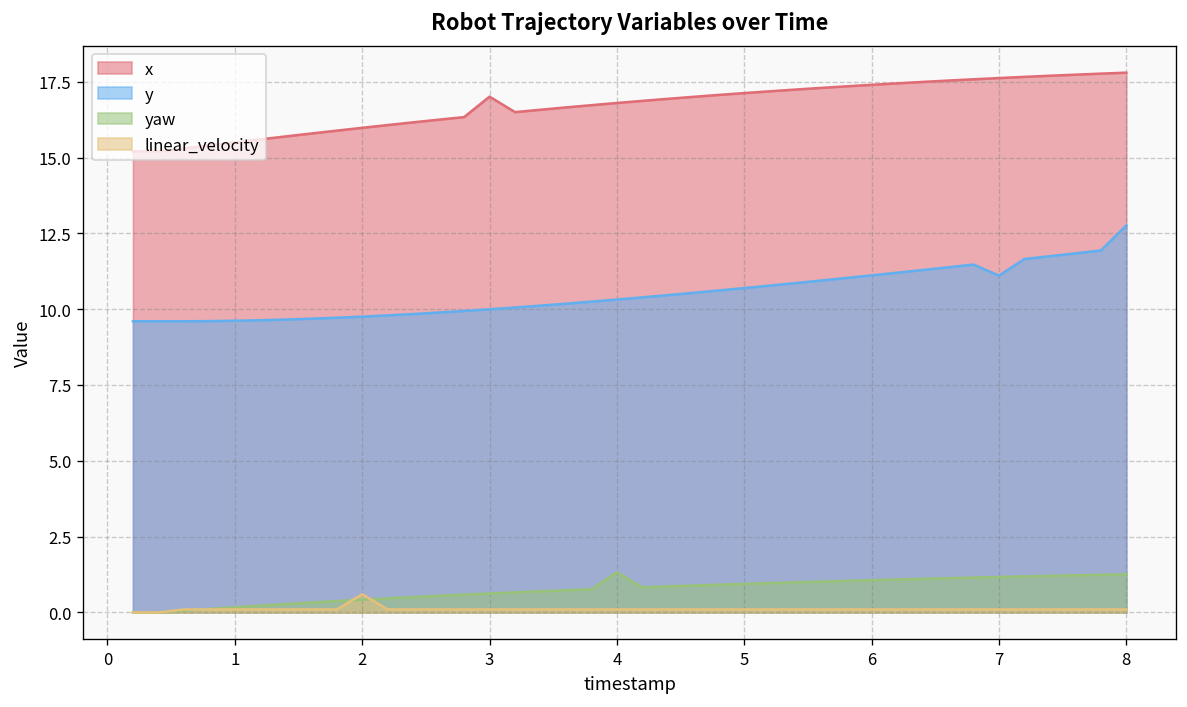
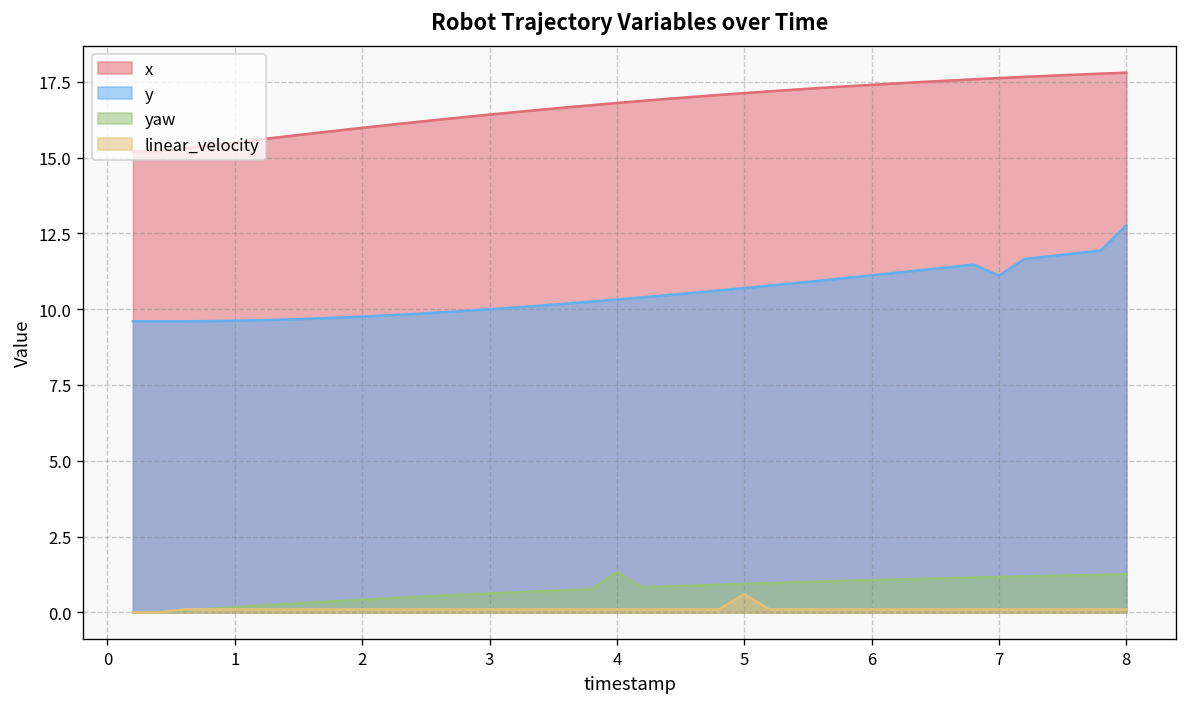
linear_velocity, 2: 0.6 -> 0.1
x, 3: 17.0 -> 16.4
linear_velocity, 5: 0.1 -> 0.6
